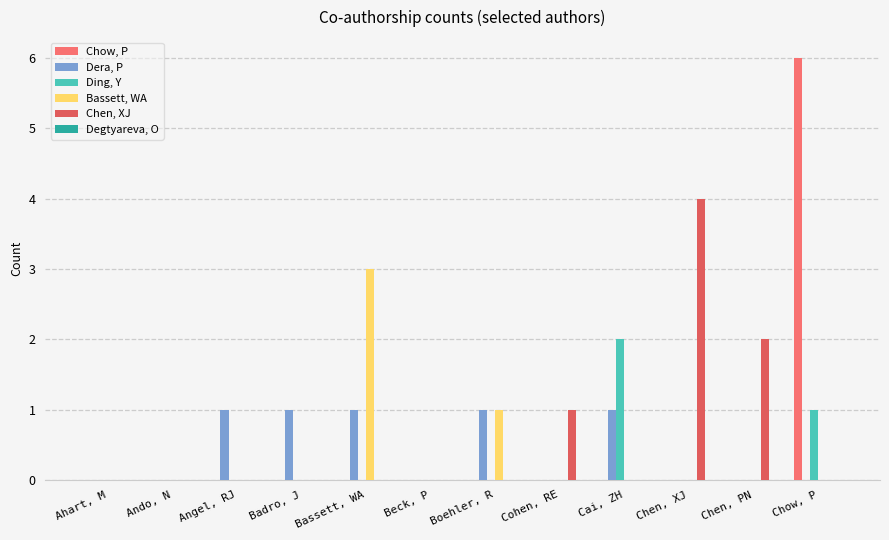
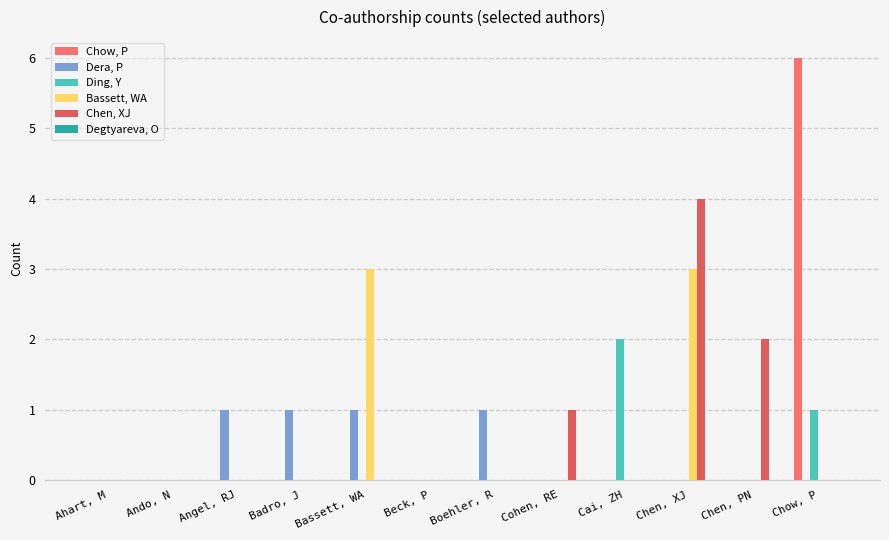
Bassett, WA, Boehler, R: 1 -> 0
Dera, P, Cai, ZH: 1 -> 0
Bassett, WA, Chen, XJ: 0 -> 3
